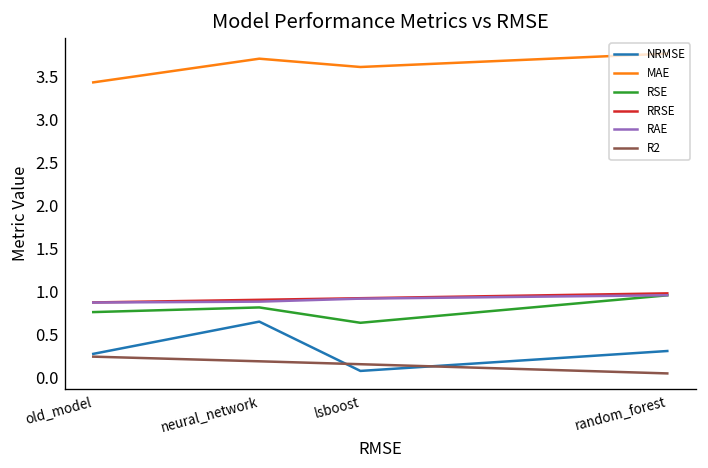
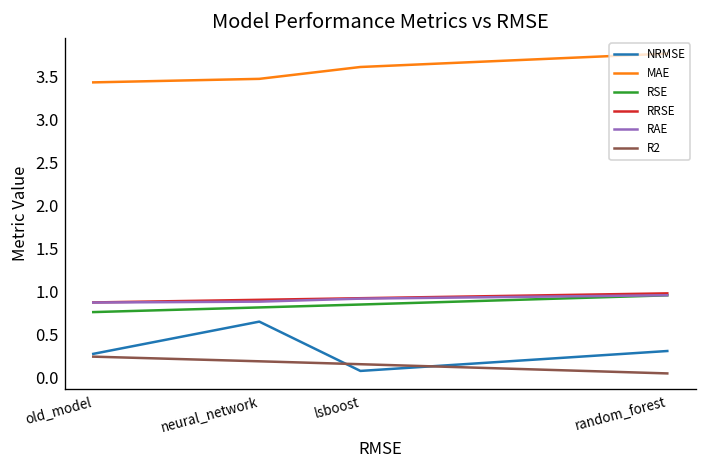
MAE, neural_network: 3.7 -> 3.5
RSE, lsboost: 0.6 -> 0.8
